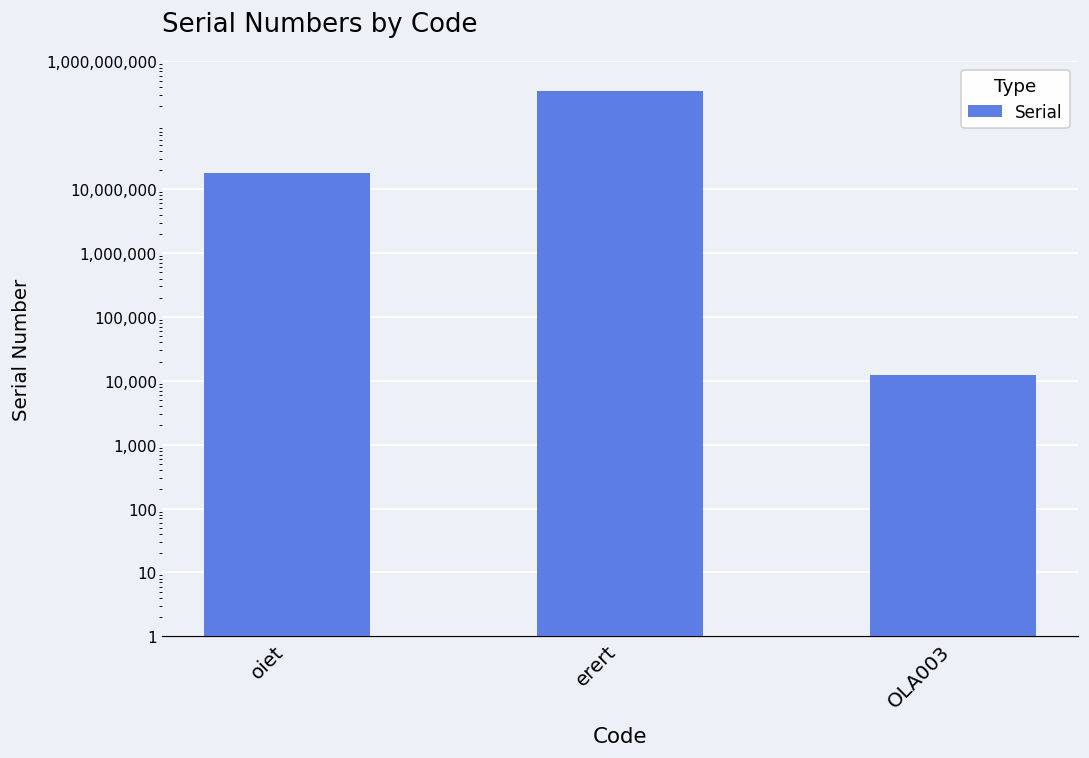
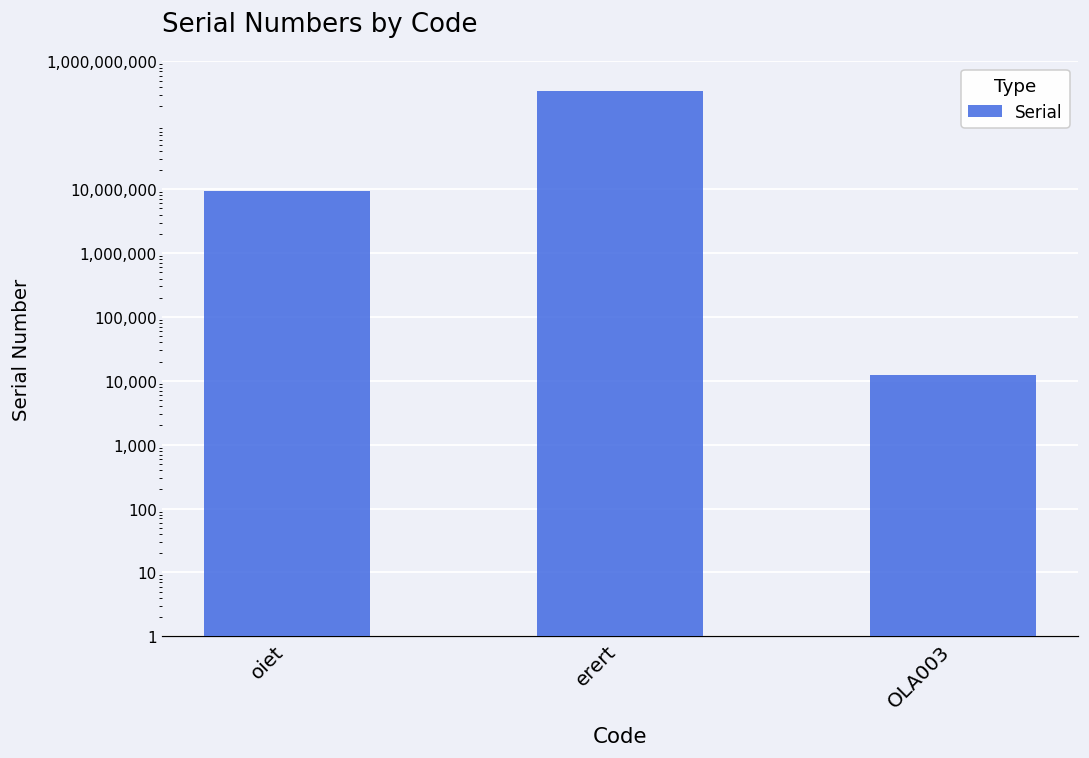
oiet: 18,000,000 -> 9,000,000
